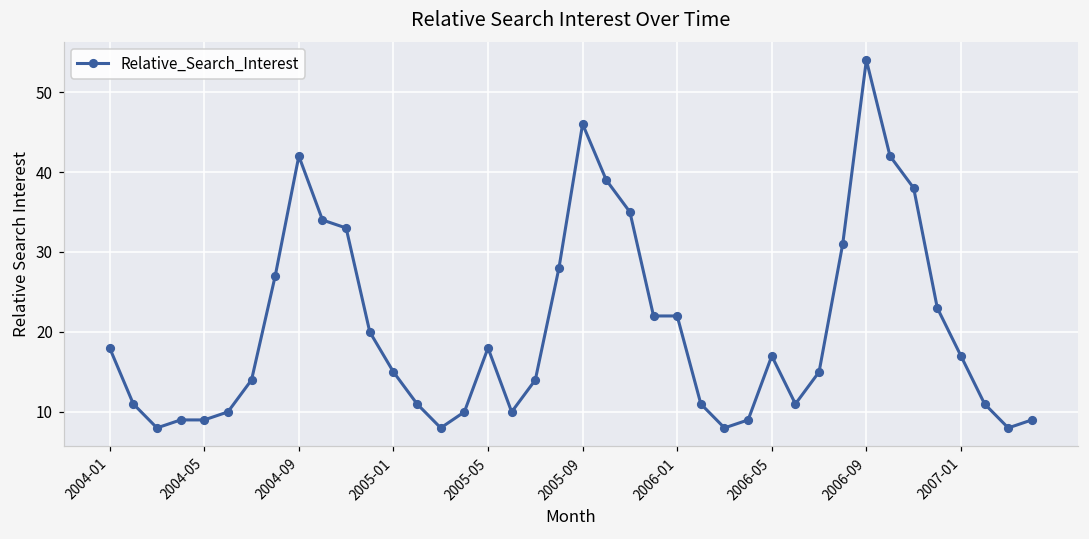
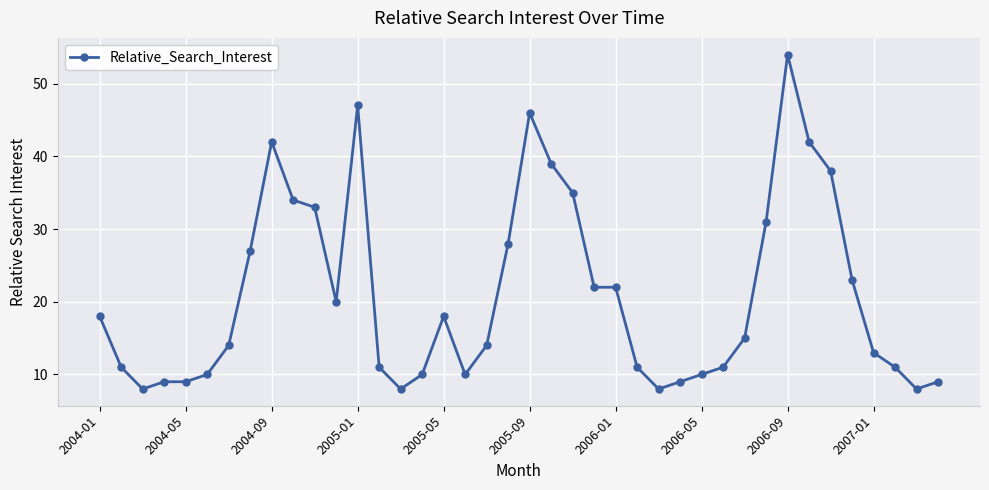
2005-01: 15 -> 47
2006-05: 17 -> 10
2007-01: 17 -> 13
